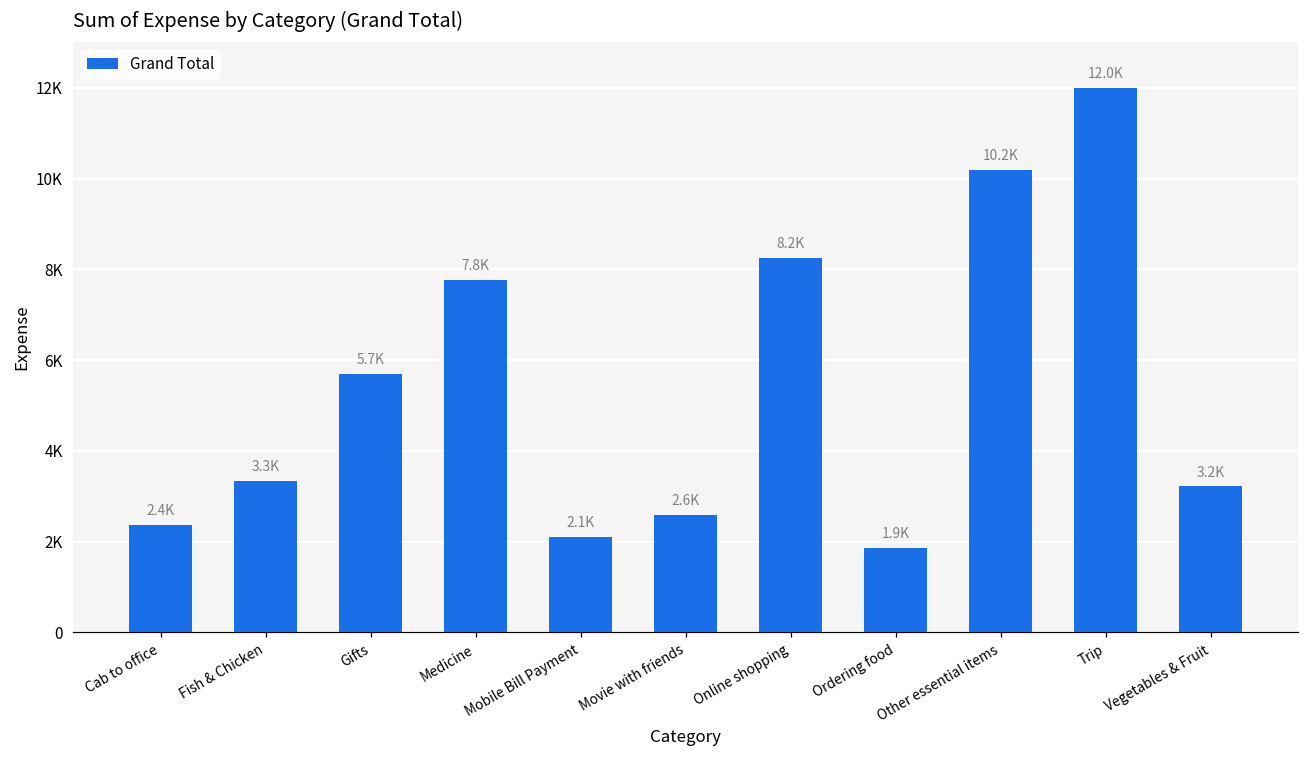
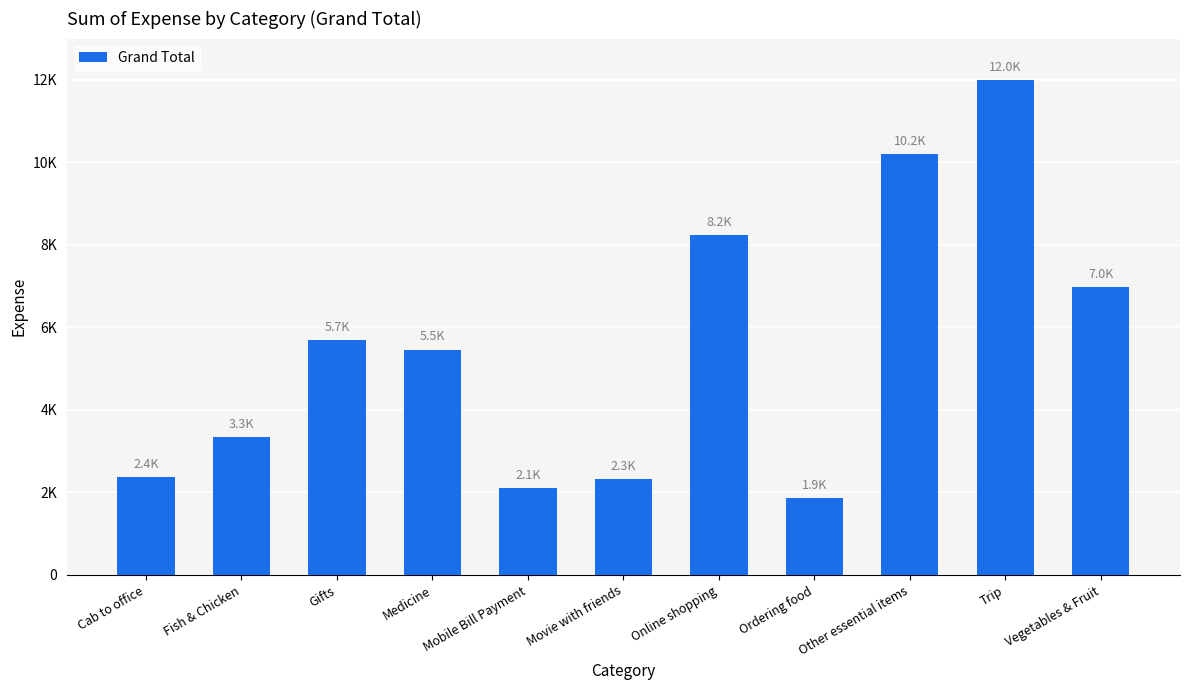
Medicine: 7.8K -> 5.5K
Movie with friends: 2.6K -> 2.3K
Vegetables & Fruit: 3.2K -> 7.0K
